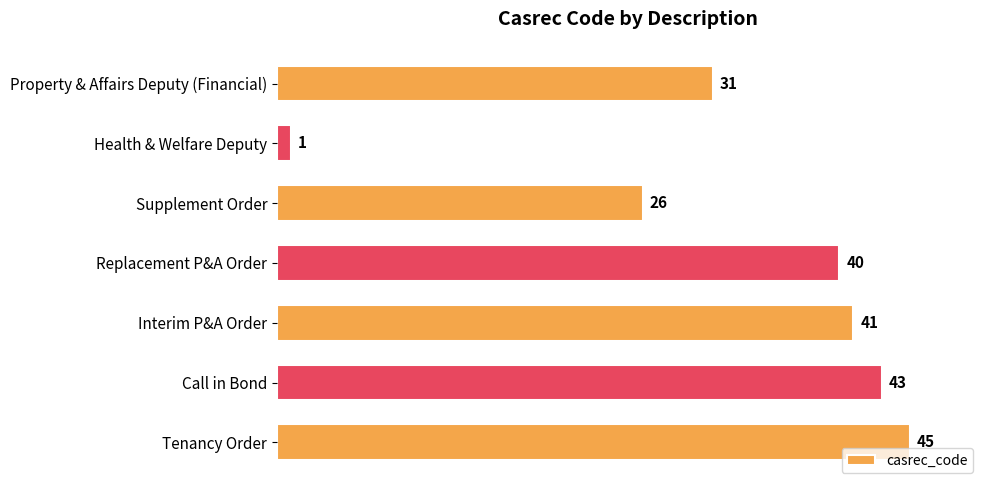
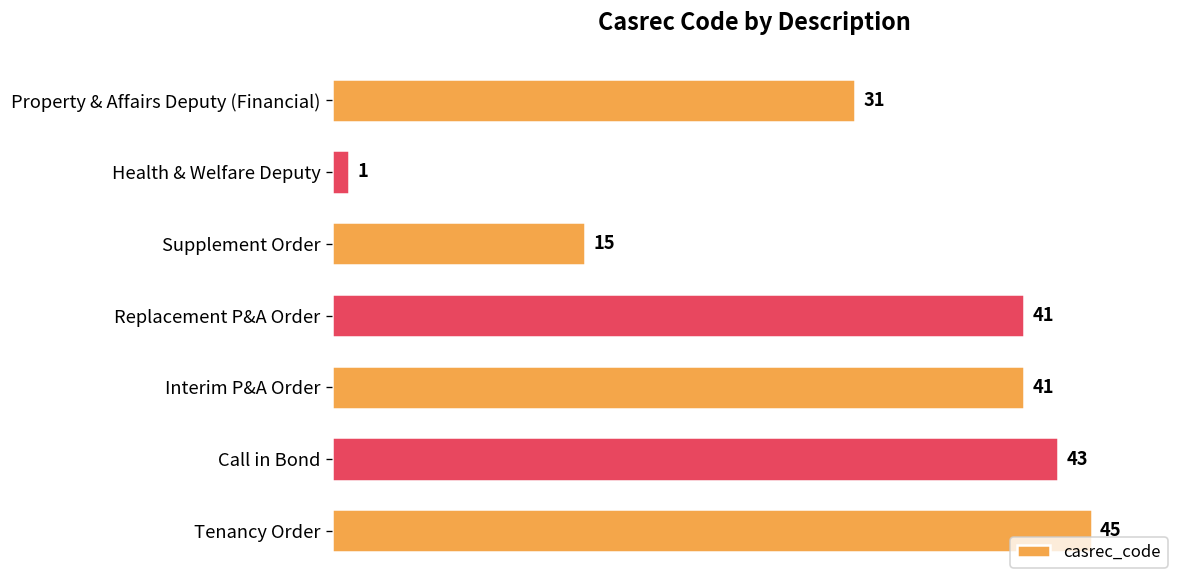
Supplement Order: 26 -> 15
Replacement P&A Order: 40 -> 41
